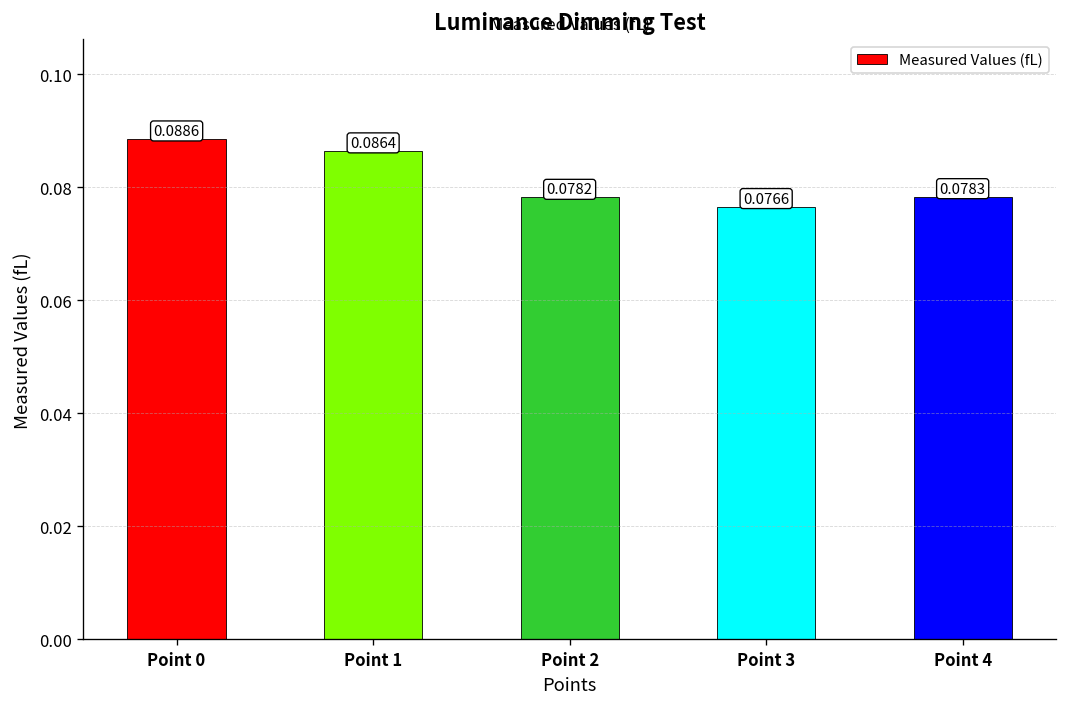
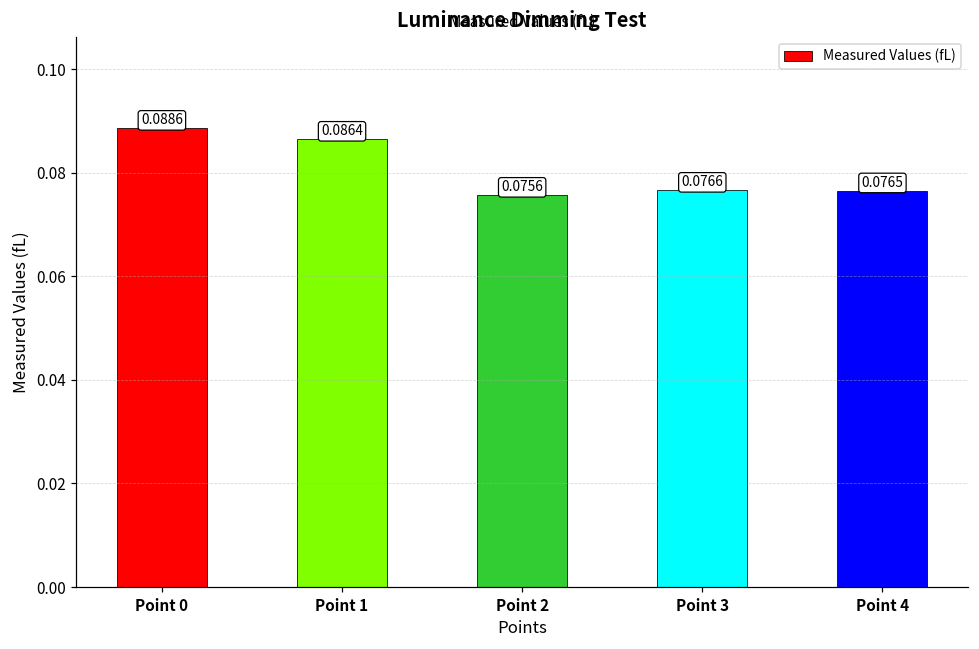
Point 2: 0.0782 -> 0.0756
Point 4: 0.0783 -> 0.0765
